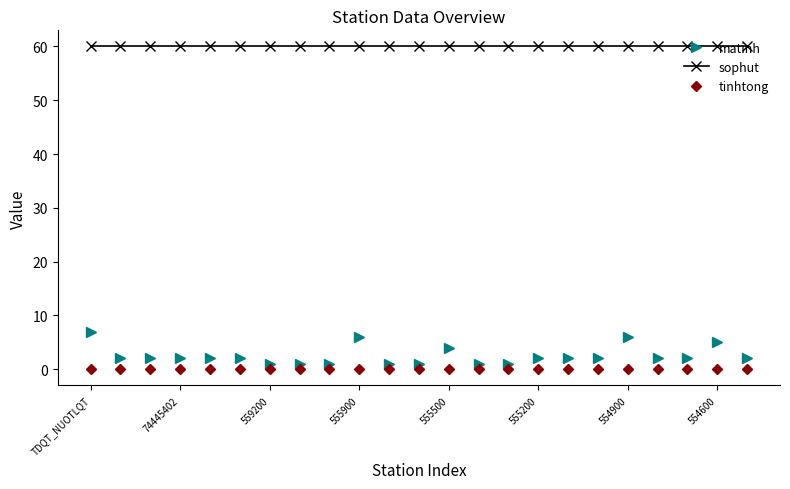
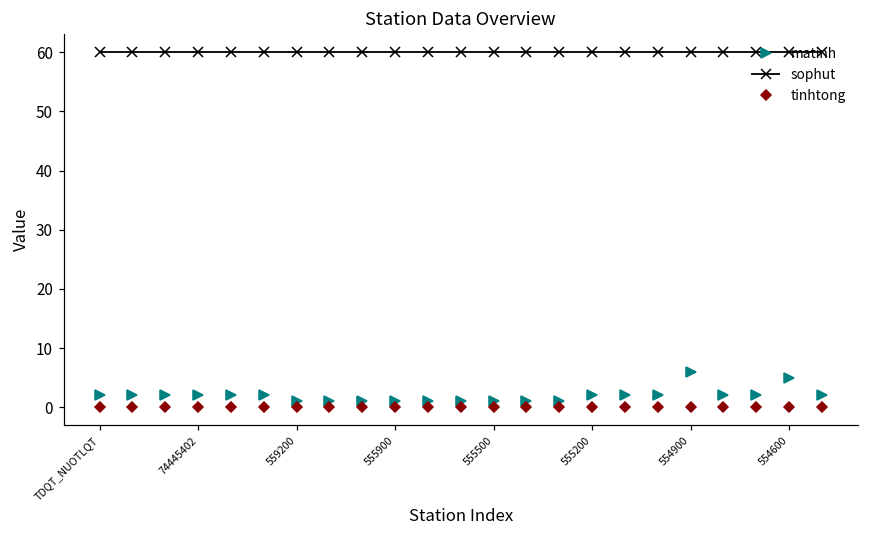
matinh, TDQT_NUOTLQT: 7 -> 2
matinh, 555900: 6 -> 1
matinh, 555500: 4 -> 1
